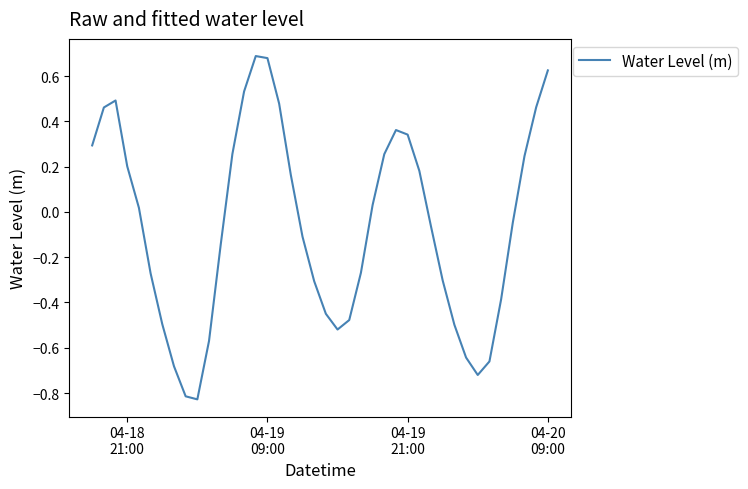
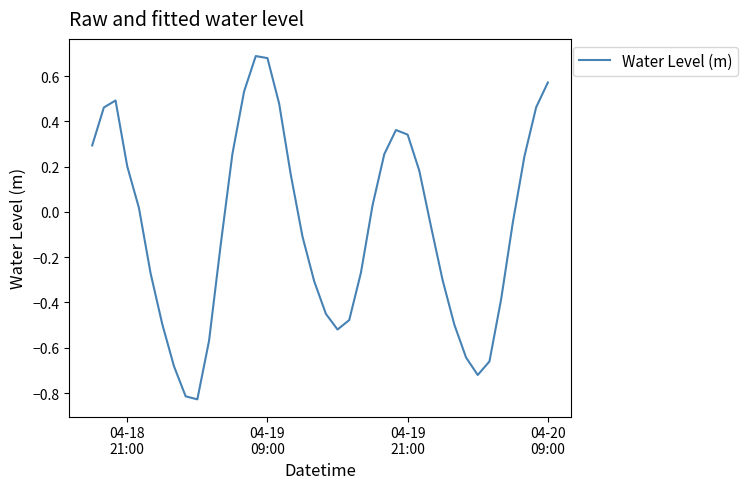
04-20 09:00: 0.63 -> 0.57
